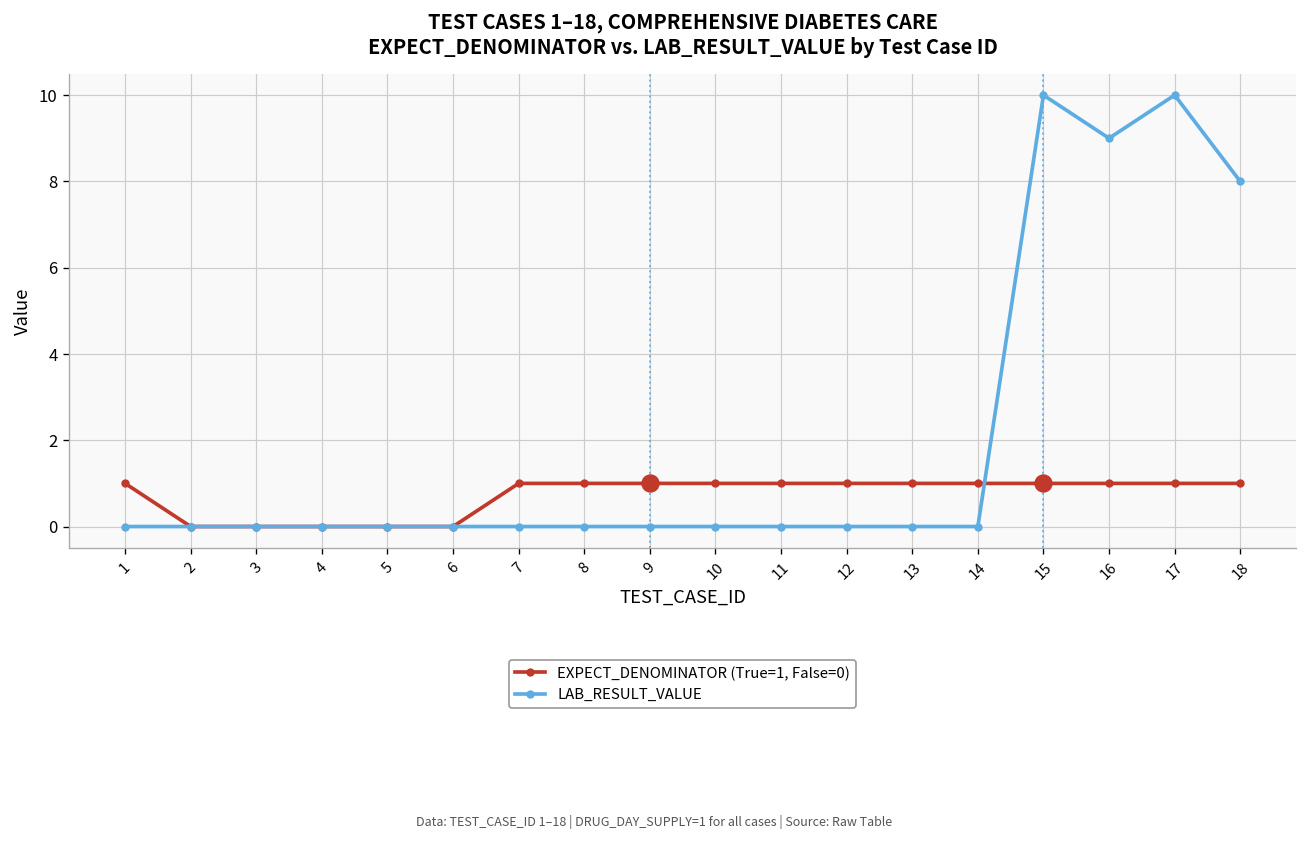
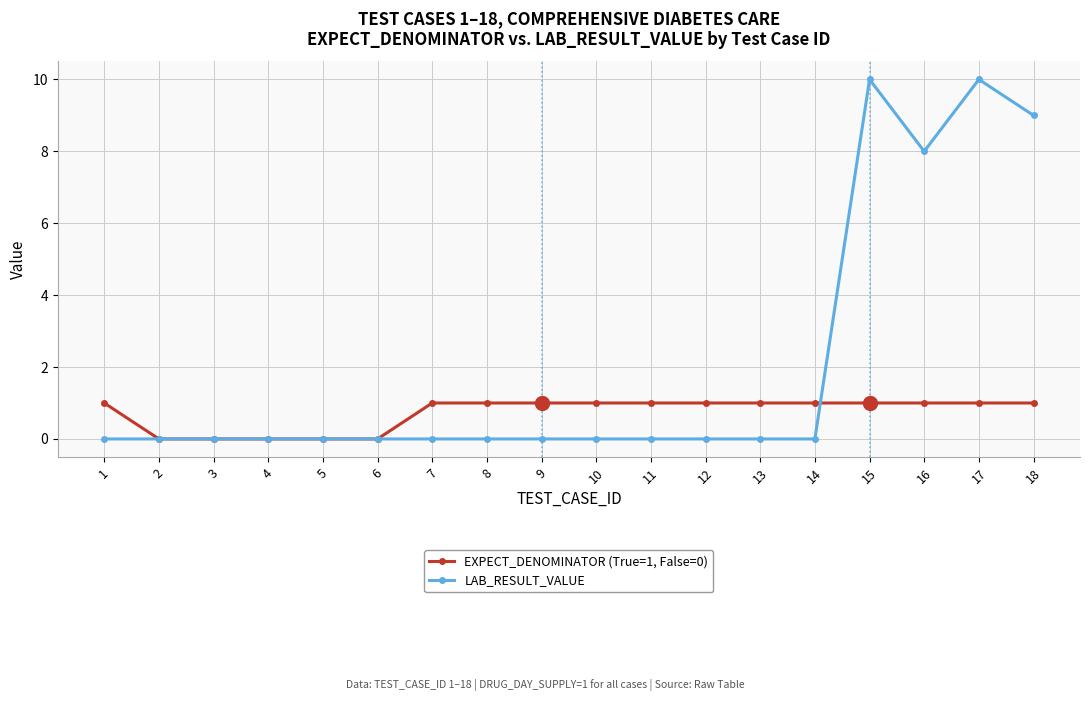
LAB_RESULT_VALUE, 16: 9 -> 8
LAB_RESULT_VALUE, 18: 8 -> 9
